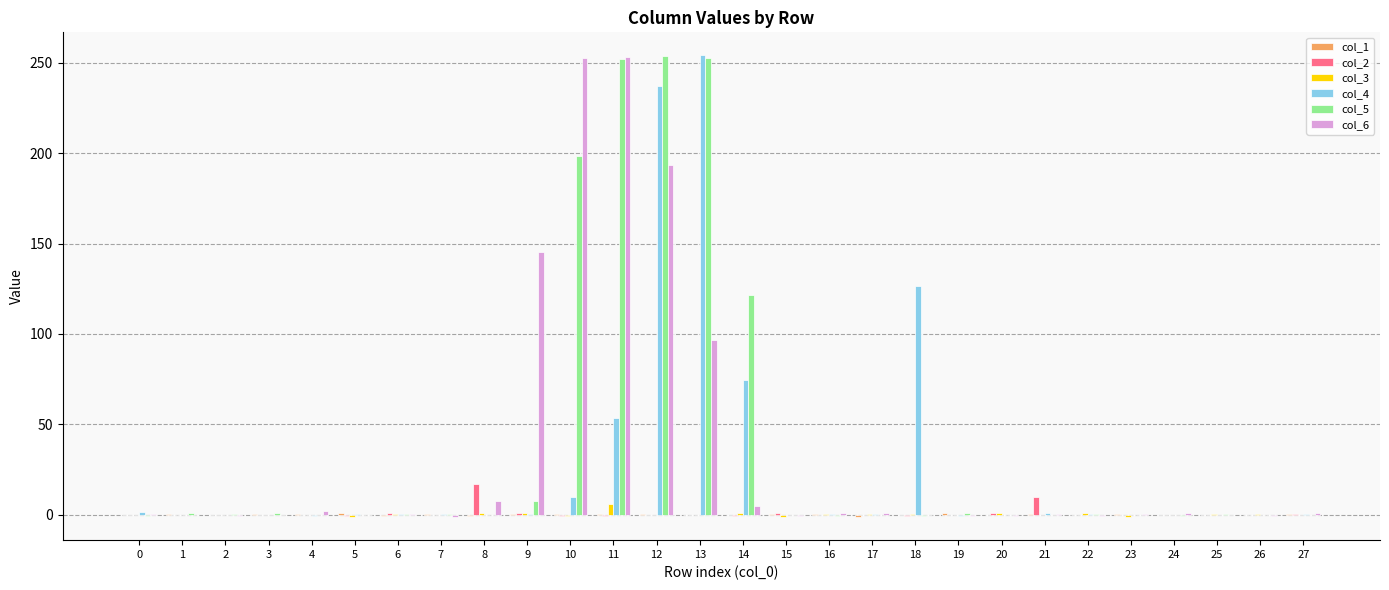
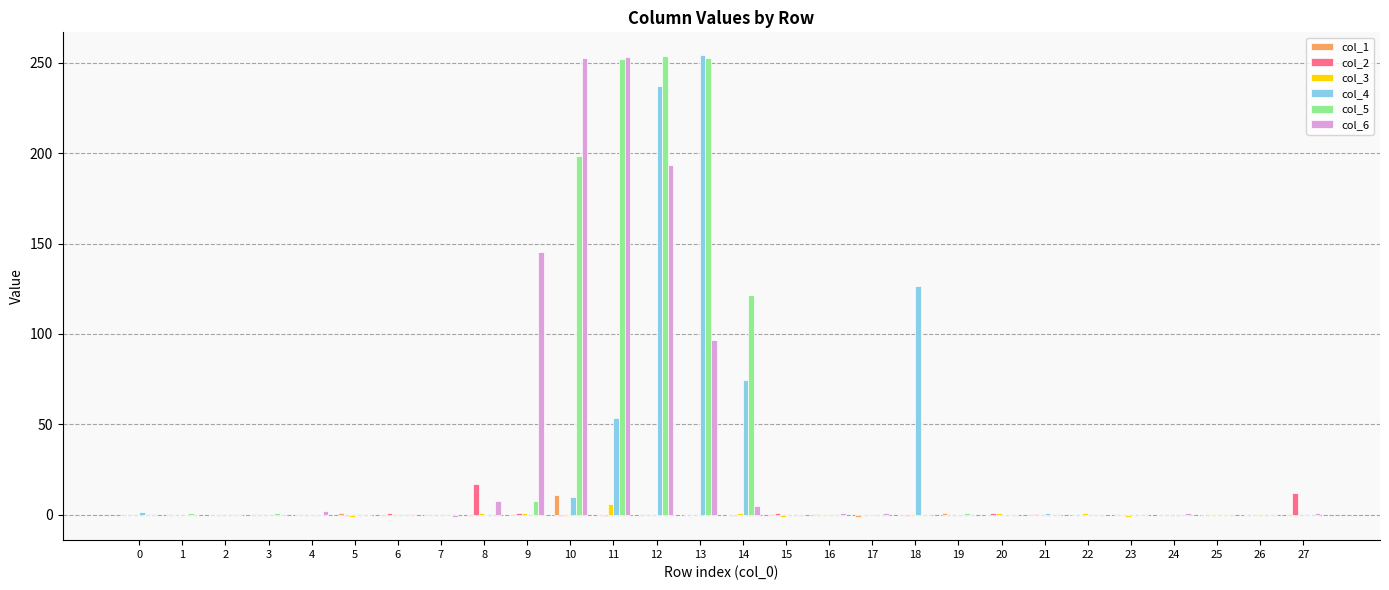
col_1, 10: 0 -> 11
col_2, 21: 10 -> 0
col_2, 27: 0 -> 12
